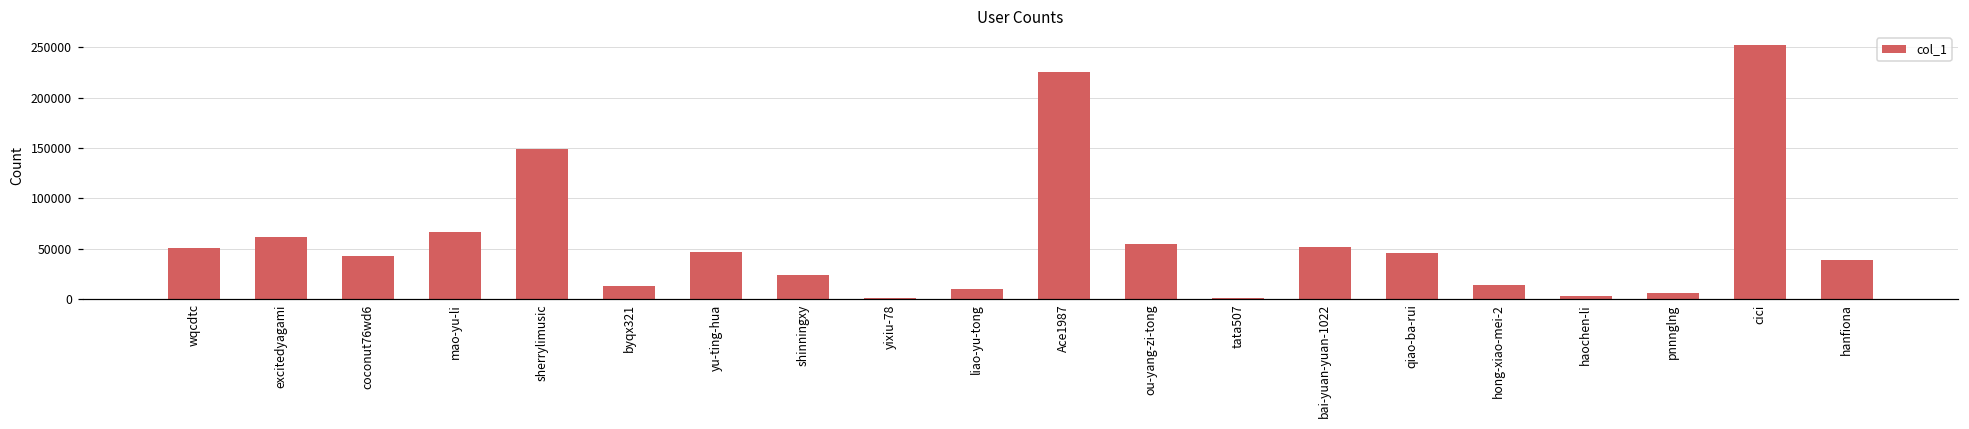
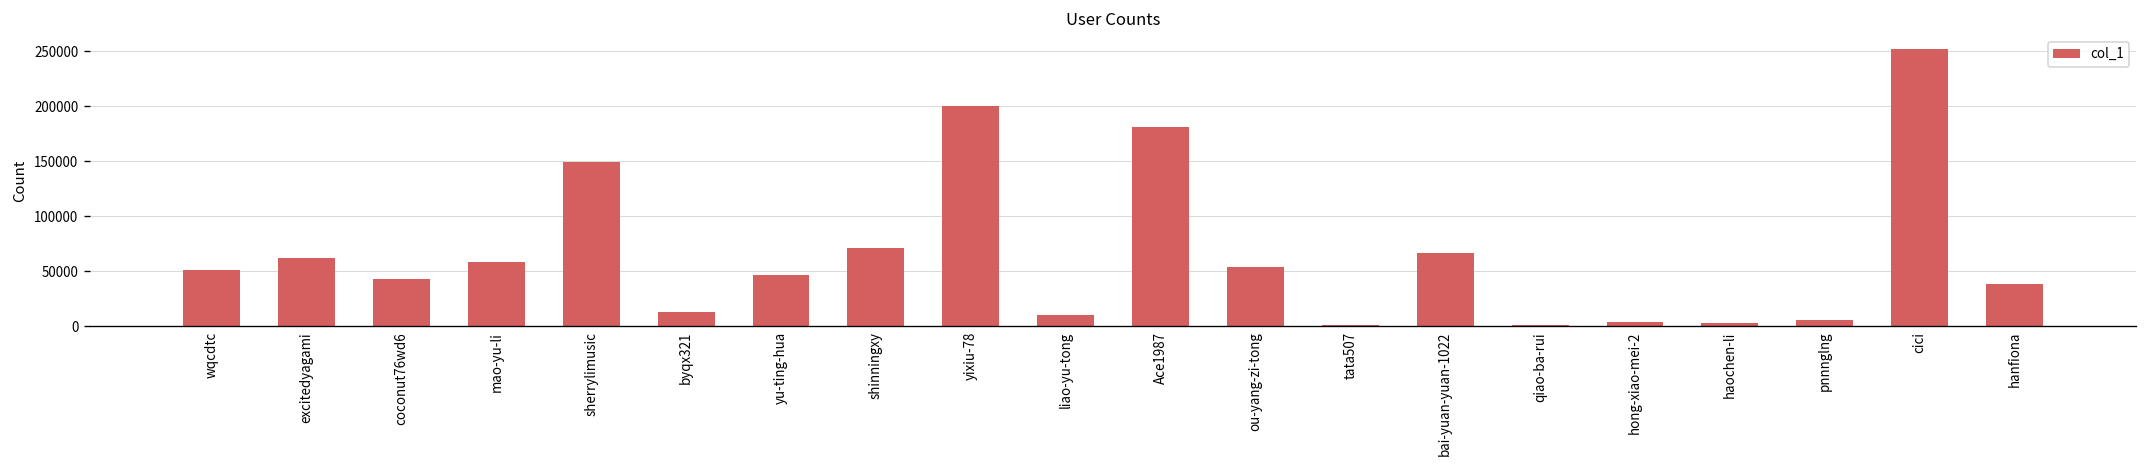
mao-yu-li: 70000 -> 60000
shinningxy: 20000 -> 70000
yixiu-78: 0 -> 200000
Ace1987: 230000 -> 180000
bai-yuan-yuan-1022: 50000 -> 70000
qiao-ba-rui: 50000 -> 0
hong-xiao-mei-2: 10000 -> 0
